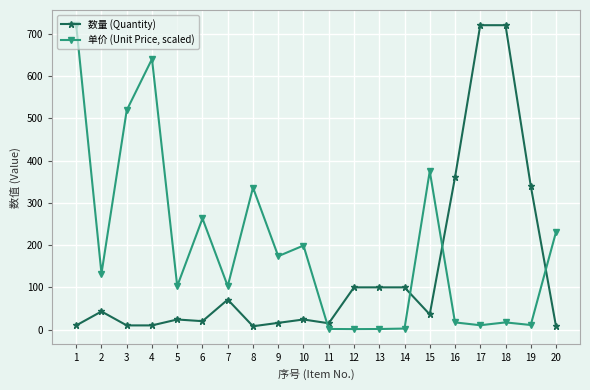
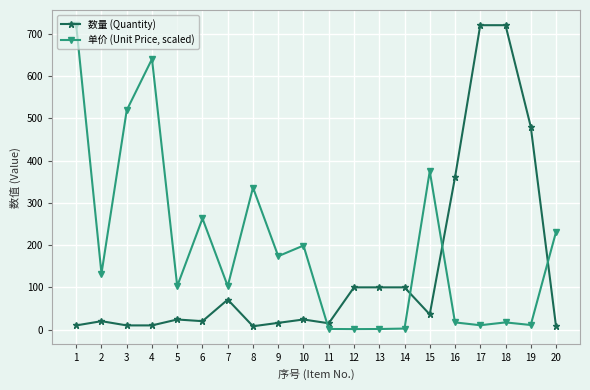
数量 (Quantity), 2: 40 -> 20
数量 (Quantity), 19: 340 -> 480
